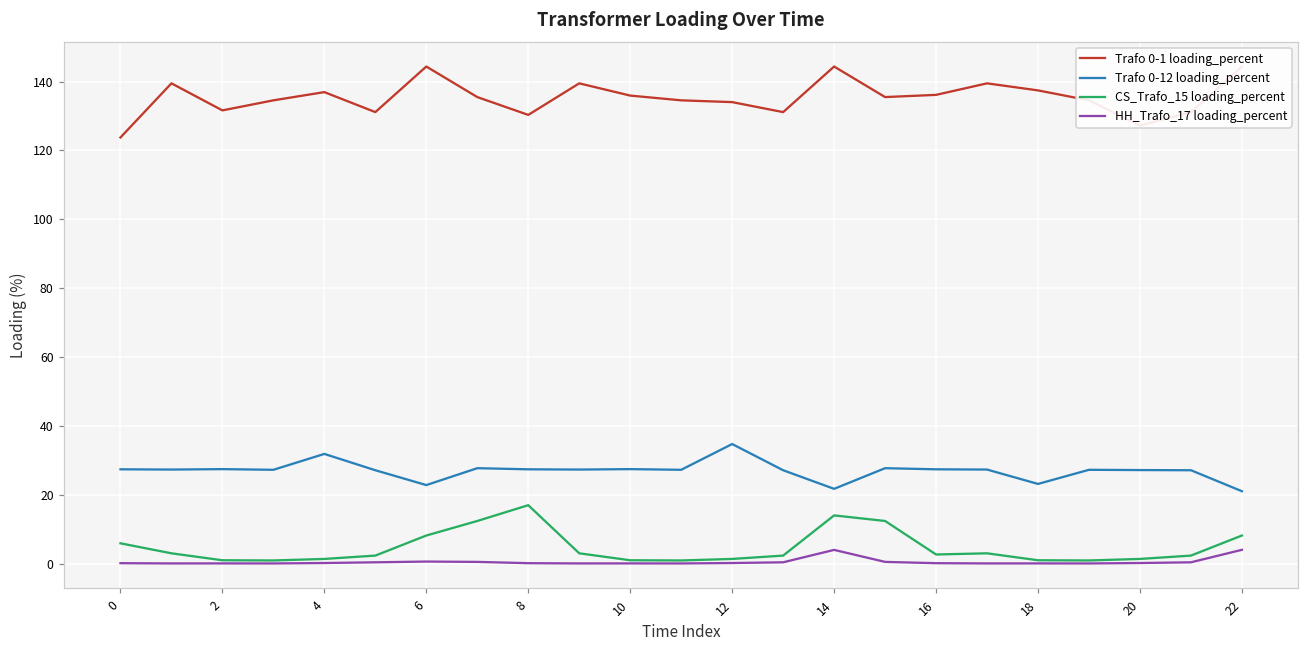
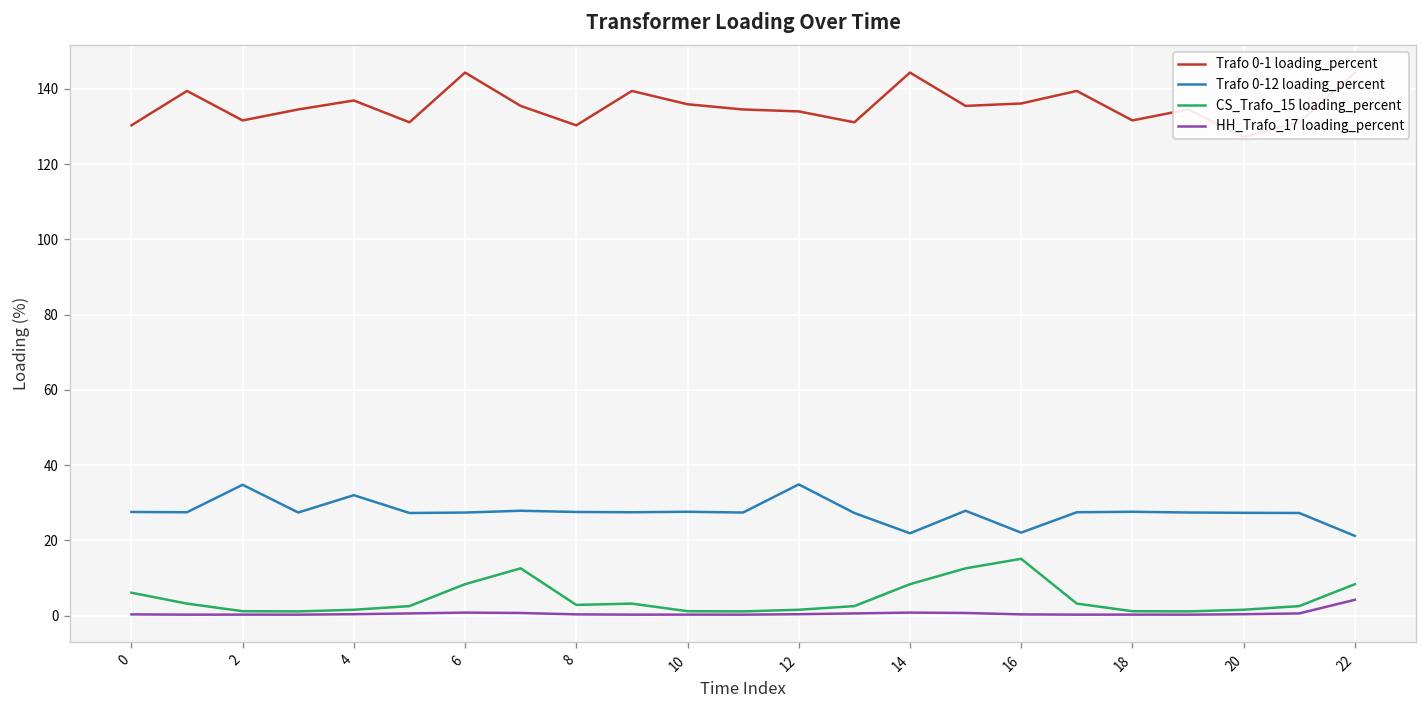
Trafo 0-1 loading_percent, 0: 124 -> 130
Trafo 0-12 loading_percent, 2: 28 -> 35
Trafo 0-12 loading_percent, 6: 23 -> 27
CS_Trafo_15 loading_percent, 8: 17 -> 3
CS_Trafo_15 loading_percent, 14: 14 -> 8
HH_Trafo_17 loading_percent, 14: 4 -> 1
Trafo 0-12 loading_percent, 16: 28 -> 22
CS_Trafo_15 loading_percent, 16: 3 -> 15
Trafo 0-1 loading_percent, 18: 137 -> 132
Trafo 0-12 loading_percent, 18: 23 -> 28
